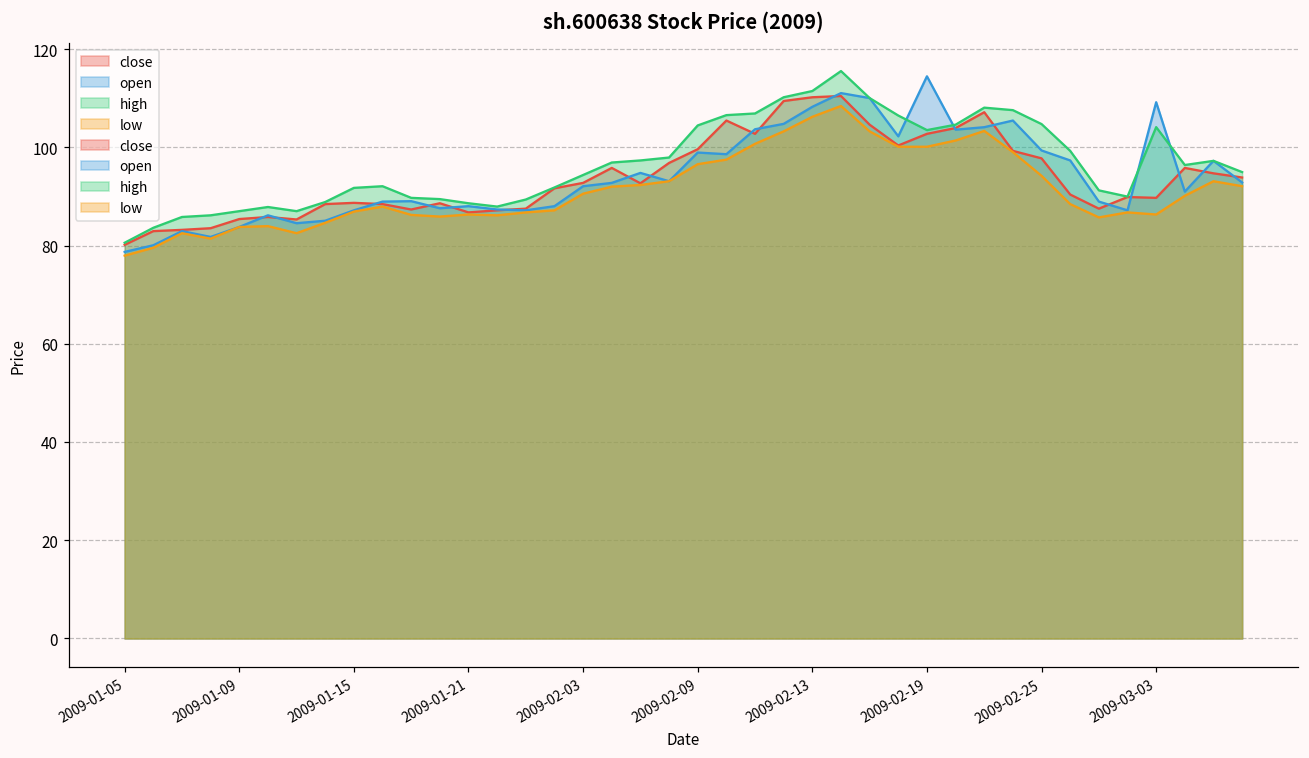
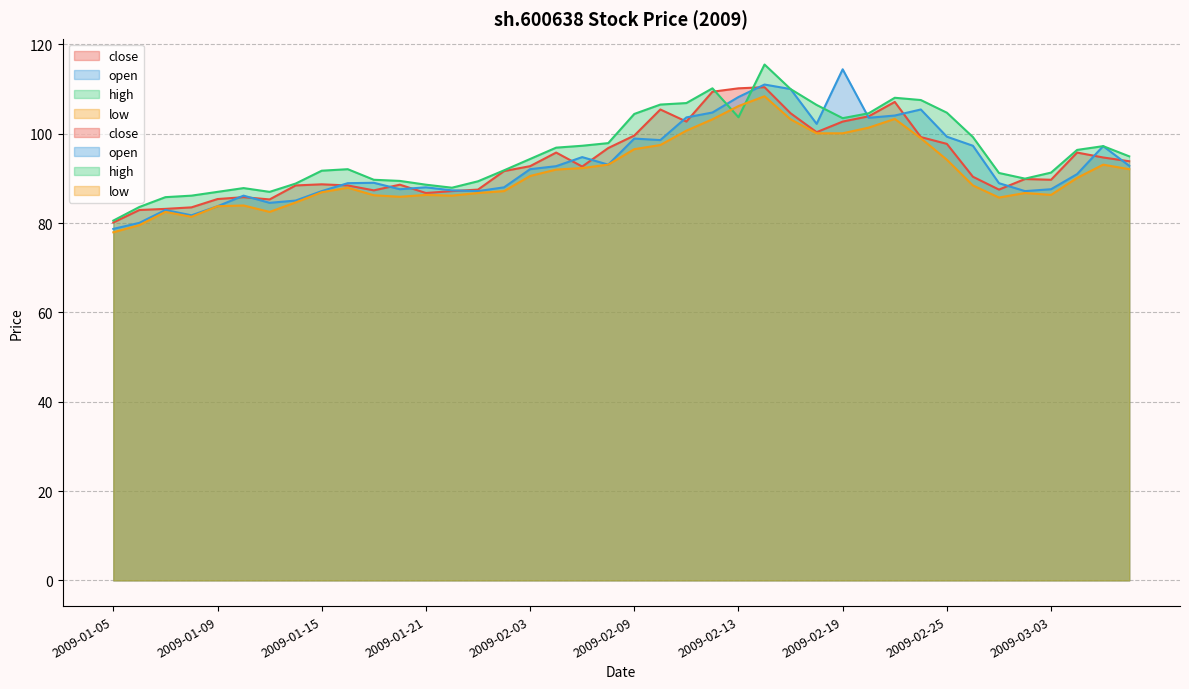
high, 2009-02-13: 111 -> 104
open, 2009-03-03: 109 -> 88
high, 2009-03-03: 104 -> 91
